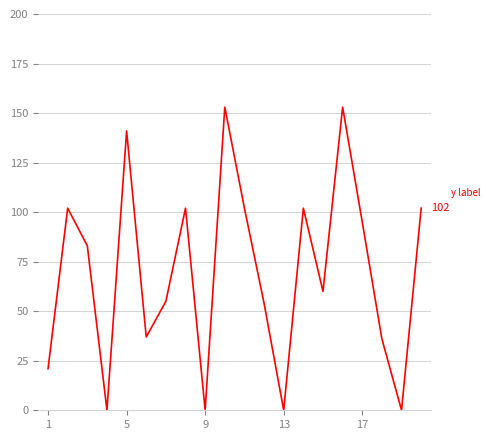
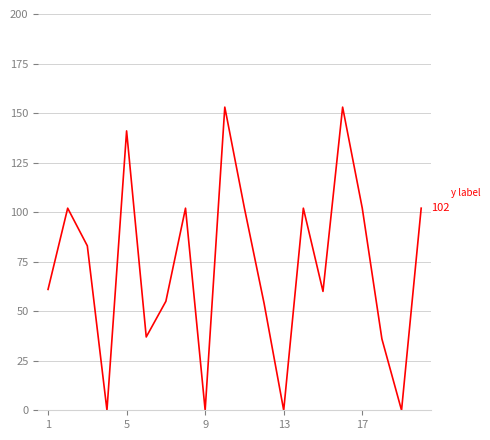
1: 21 -> 61
17: 95 -> 102
